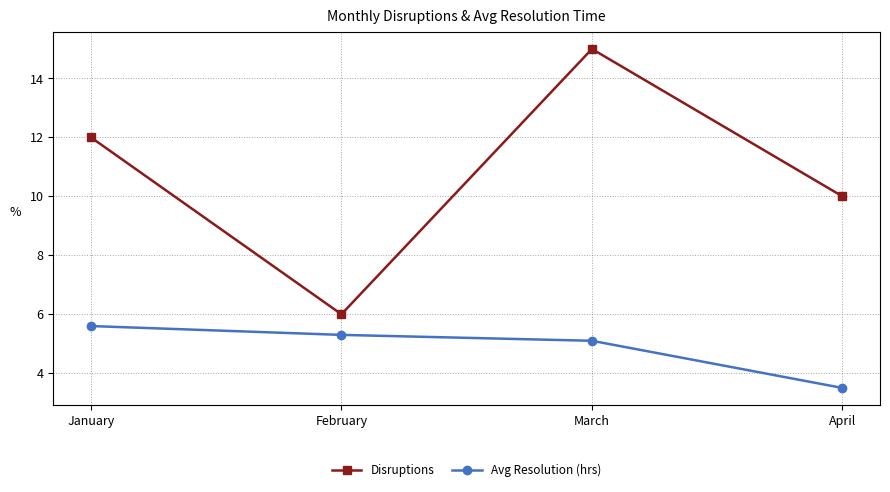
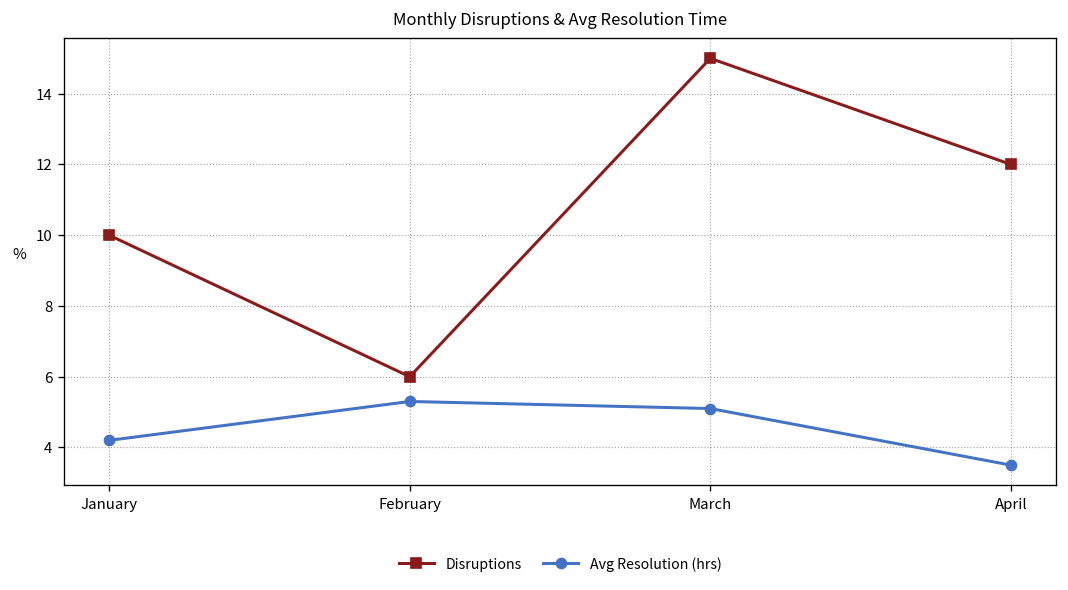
Disruptions, January: 12 -> 10
Avg Resolution (hrs), January: 5.6 -> 4.2
Disruptions, April: 10 -> 12
